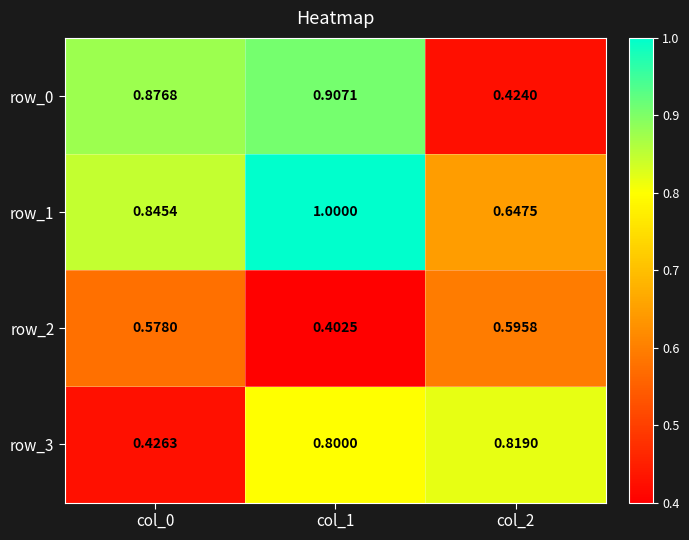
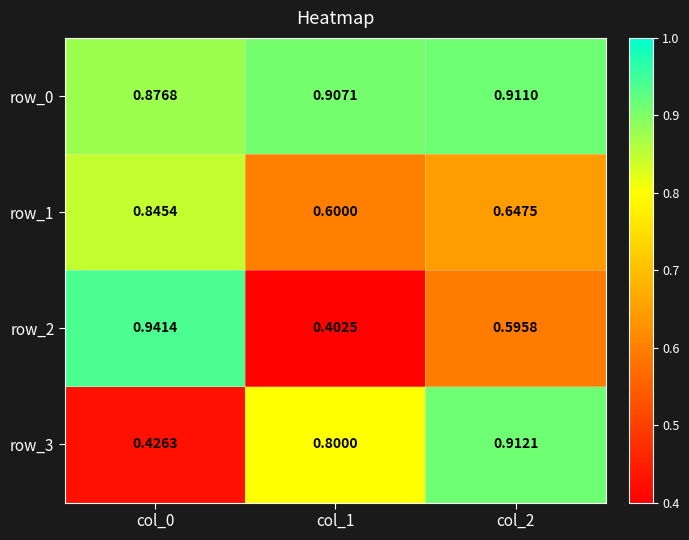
row_0, col_2: 0.4240 -> 0.9110
row_1, col_1: 1.0000 -> 0.6000
row_2, col_0: 0.5780 -> 0.9414
row_3, col_2: 0.8190 -> 0.9121
